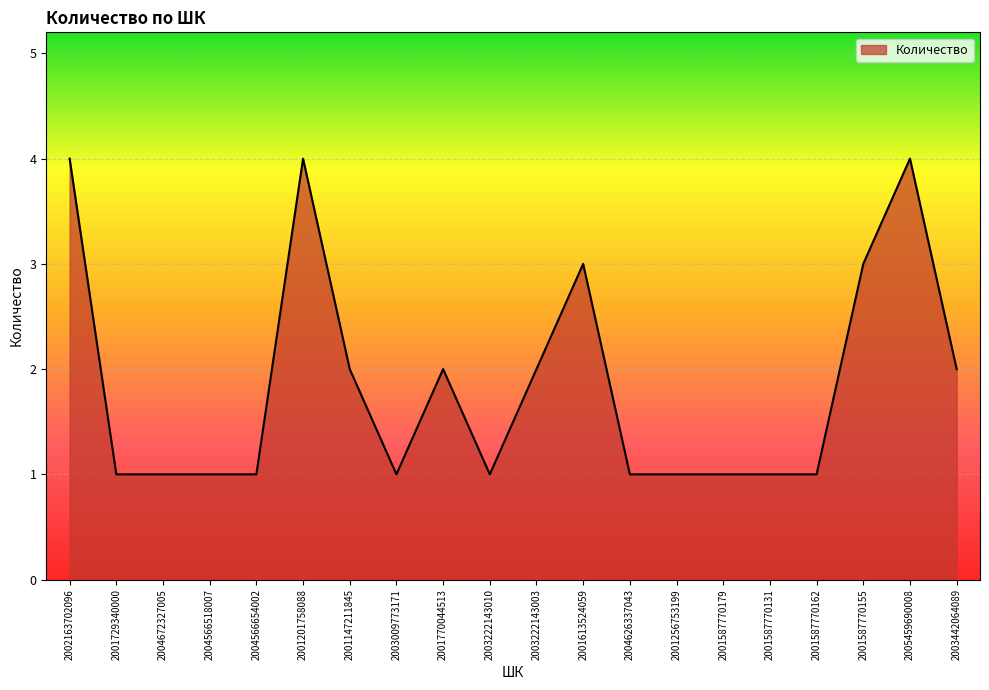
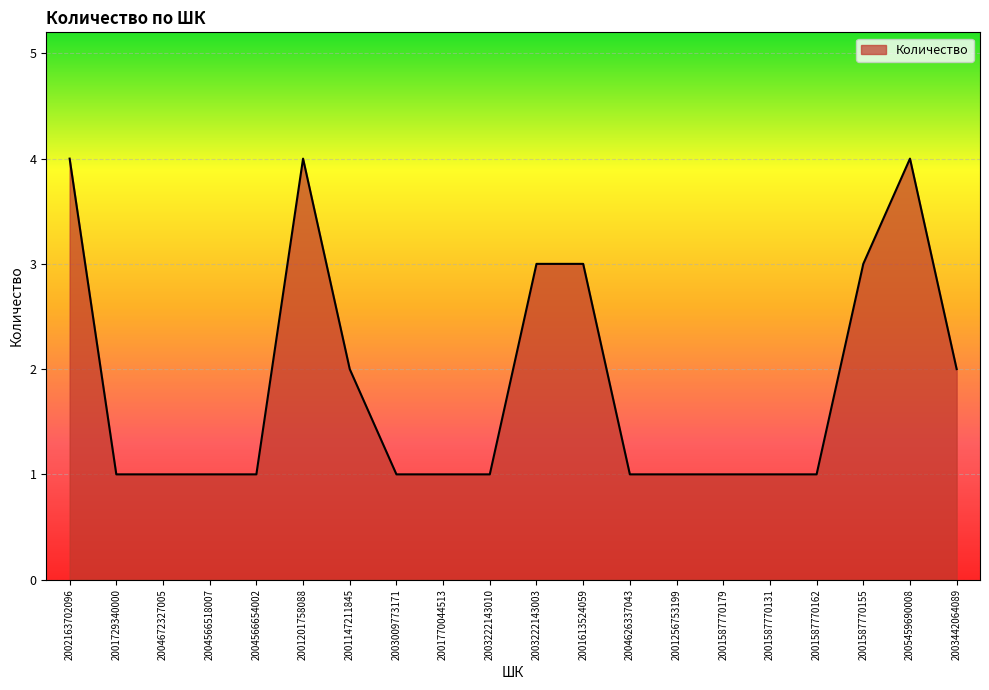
2001770044513: 2 -> 1
2003222143003: 2 -> 3
